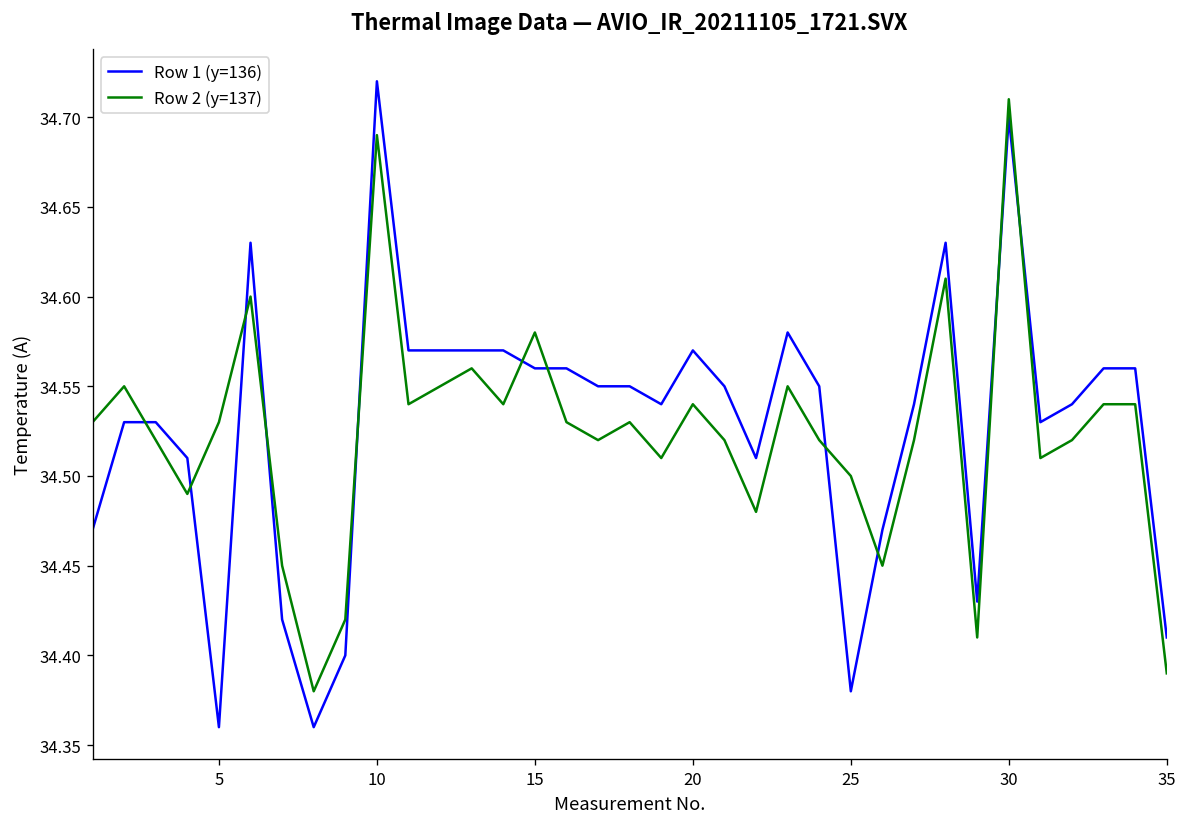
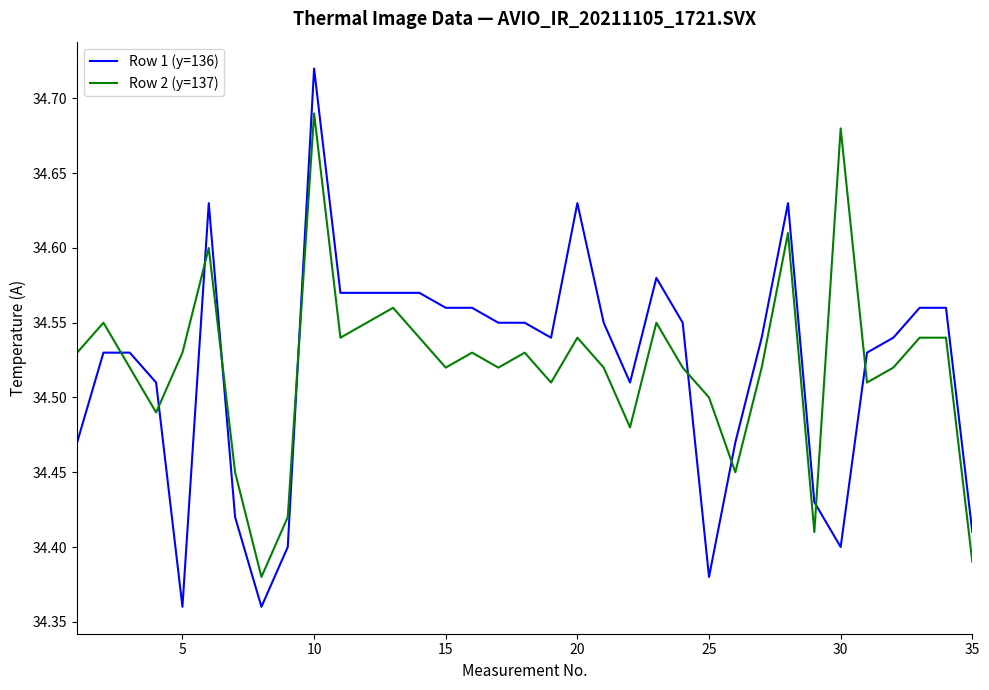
Row 2 (y=137), 15: 34.58 -> 34.52
Row 1 (y=136), 20: 34.57 -> 34.63
Row 1 (y=136), 30: 34.7 -> 34.4
Row 2 (y=137), 30: 34.71 -> 34.68
